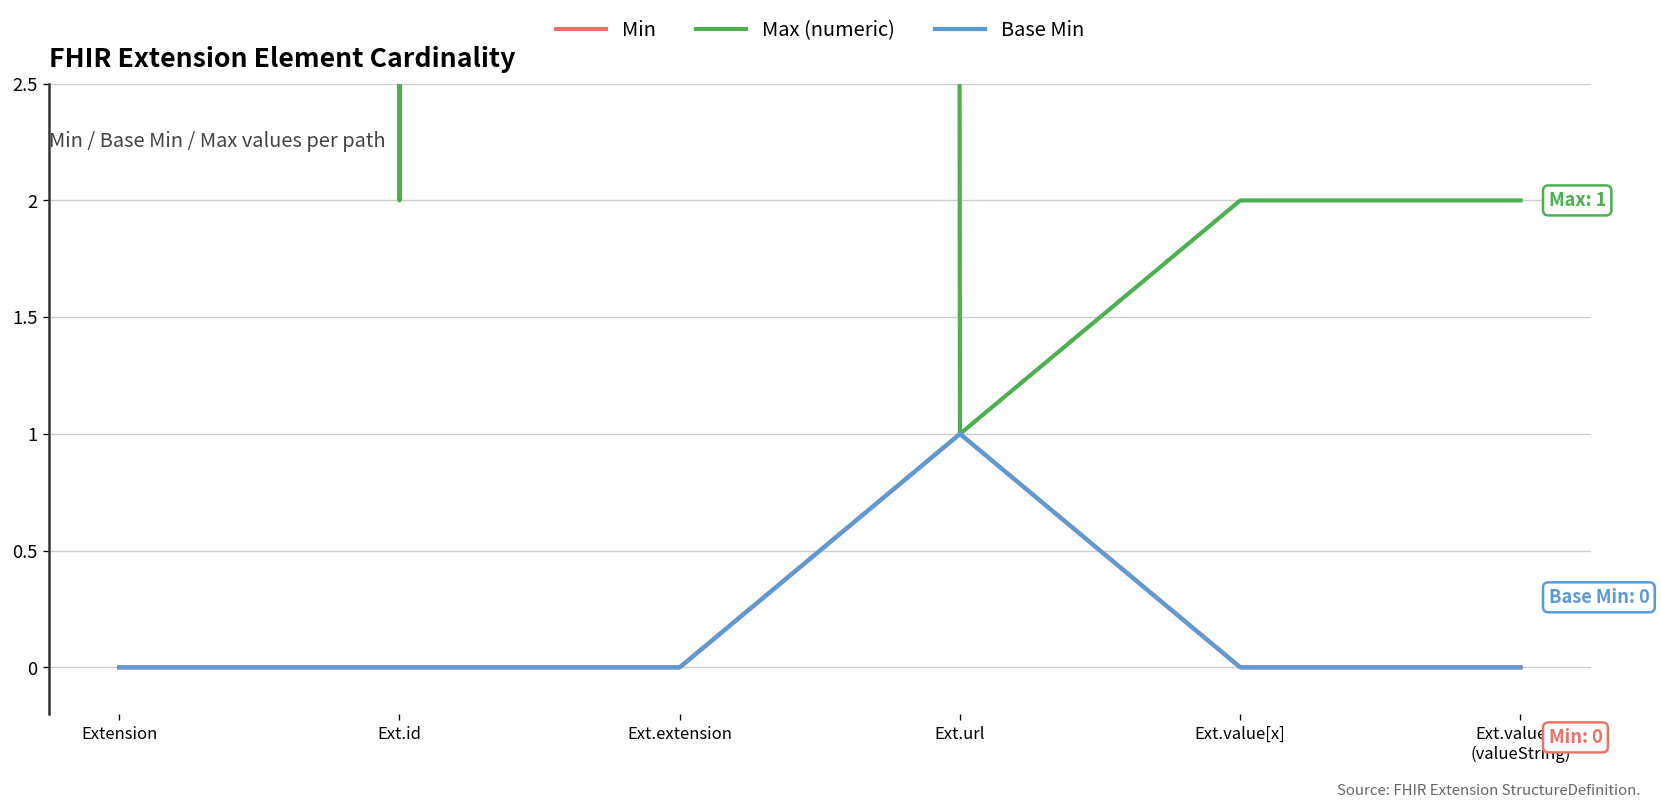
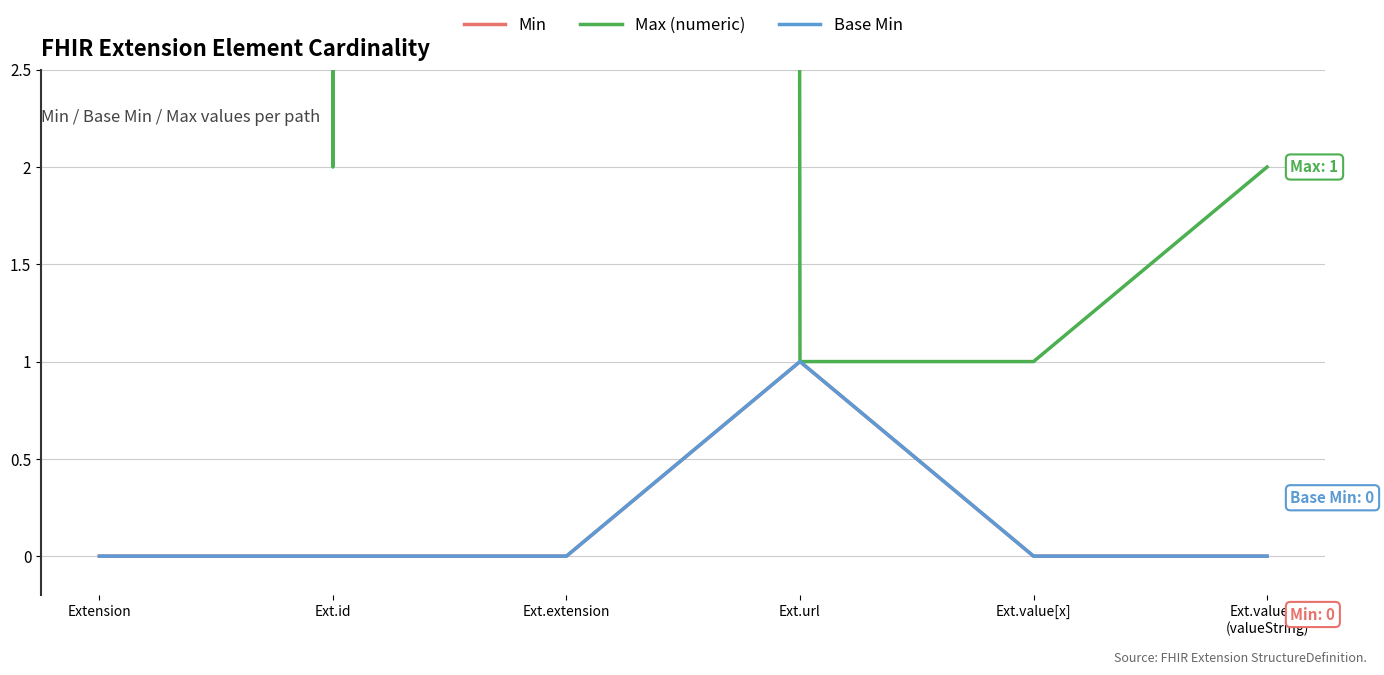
Max (numeric), Ext.value[x]: 2 -> 1
